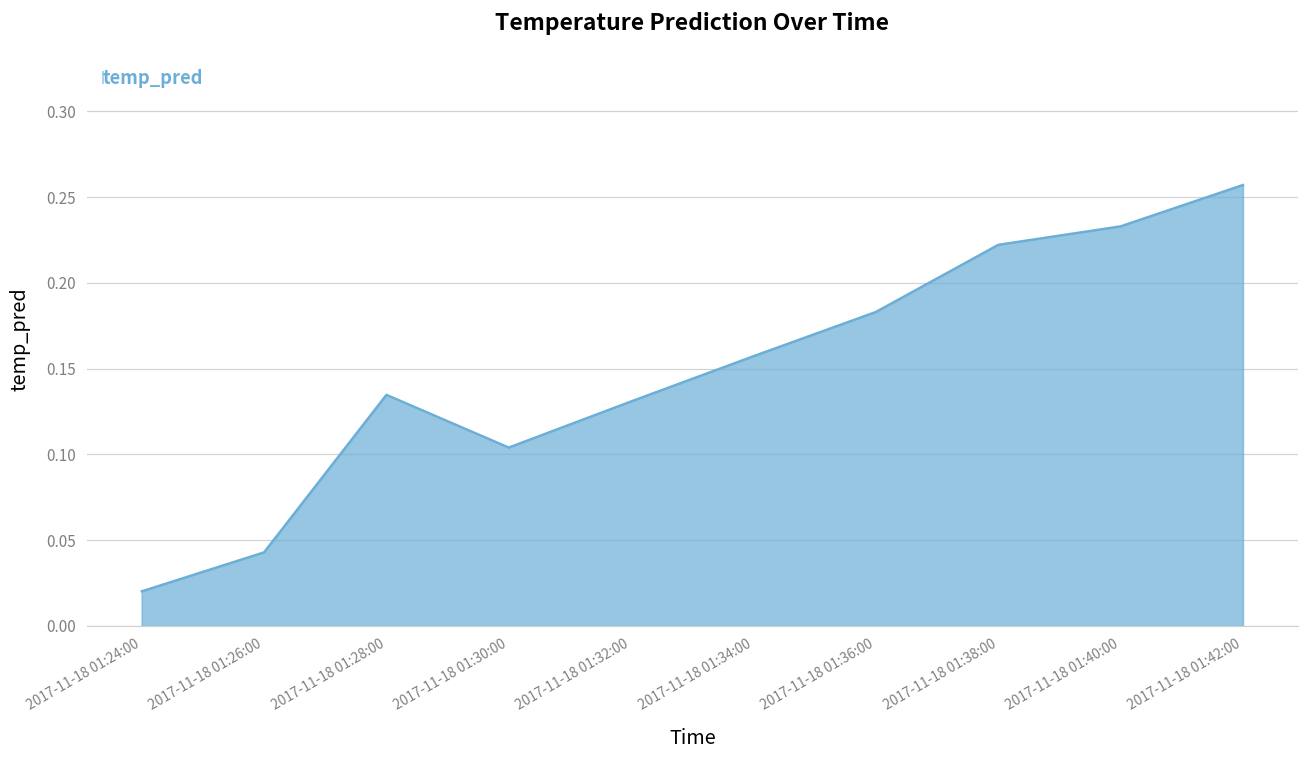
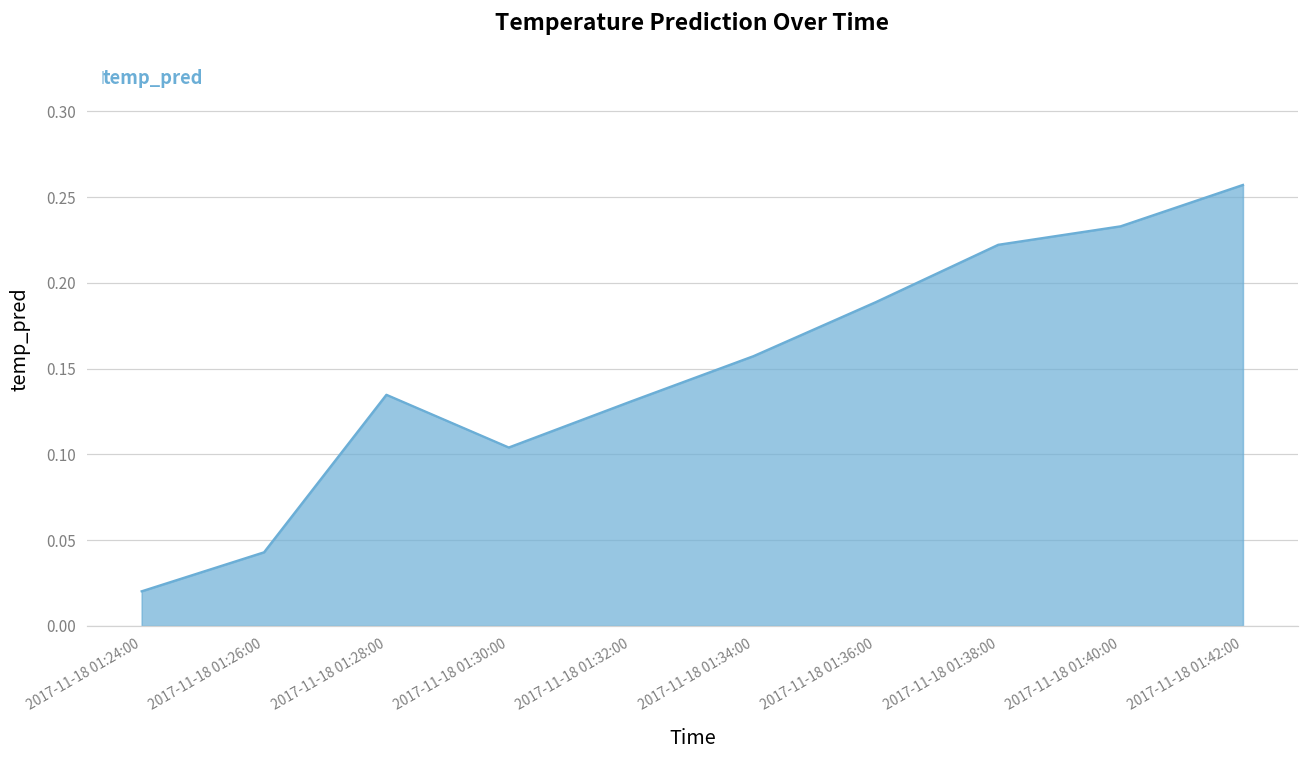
2017-11-18 01:36:00: 0.183 -> 0.189
